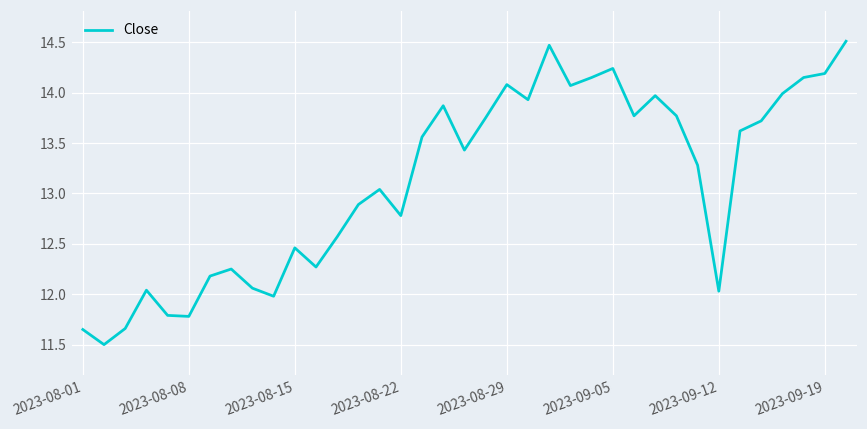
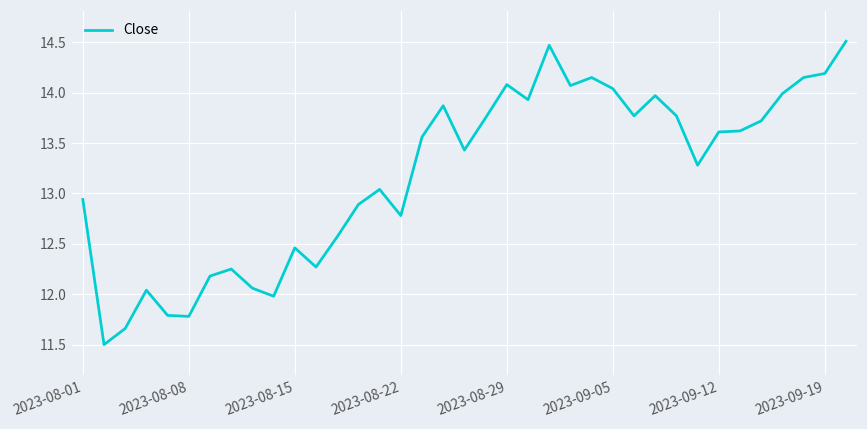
2023-08-01: 11.7 -> 12.9
2023-09-05: 14.2 -> 14.0
2023-09-12: 12.0 -> 13.6
